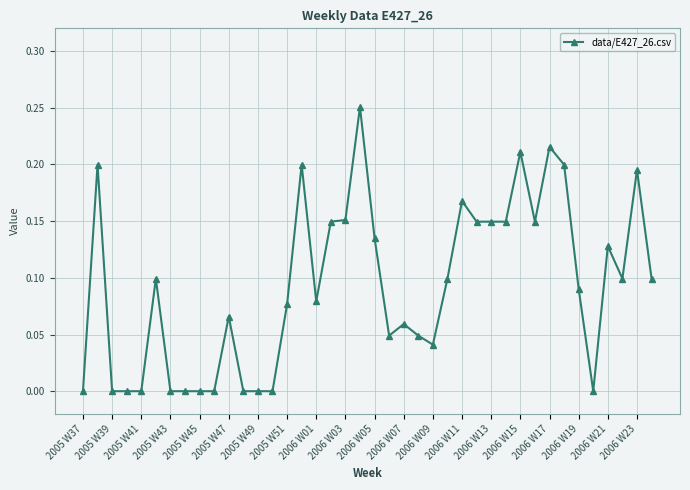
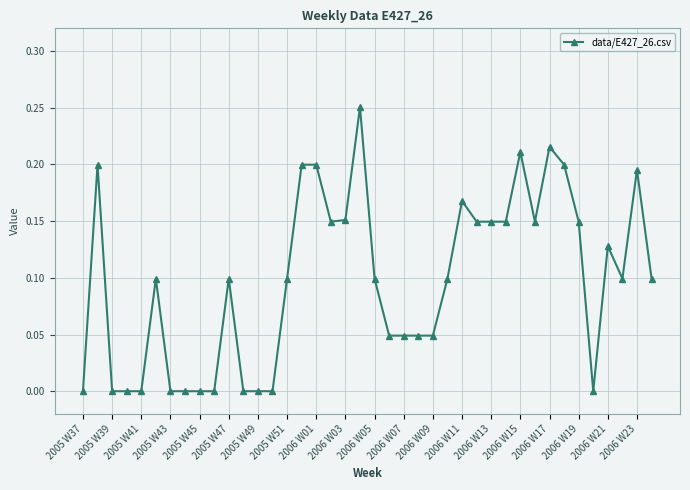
2005 W47: 0.066 -> 0.099
2005 W51: 0.077 -> 0.099
2006 W01: 0.079 -> 0.200
2006 W05: 0.135 -> 0.099
2006 W07: 0.059 -> 0.049
2006 W09: 0.041 -> 0.049
2006 W19: 0.090 -> 0.150
